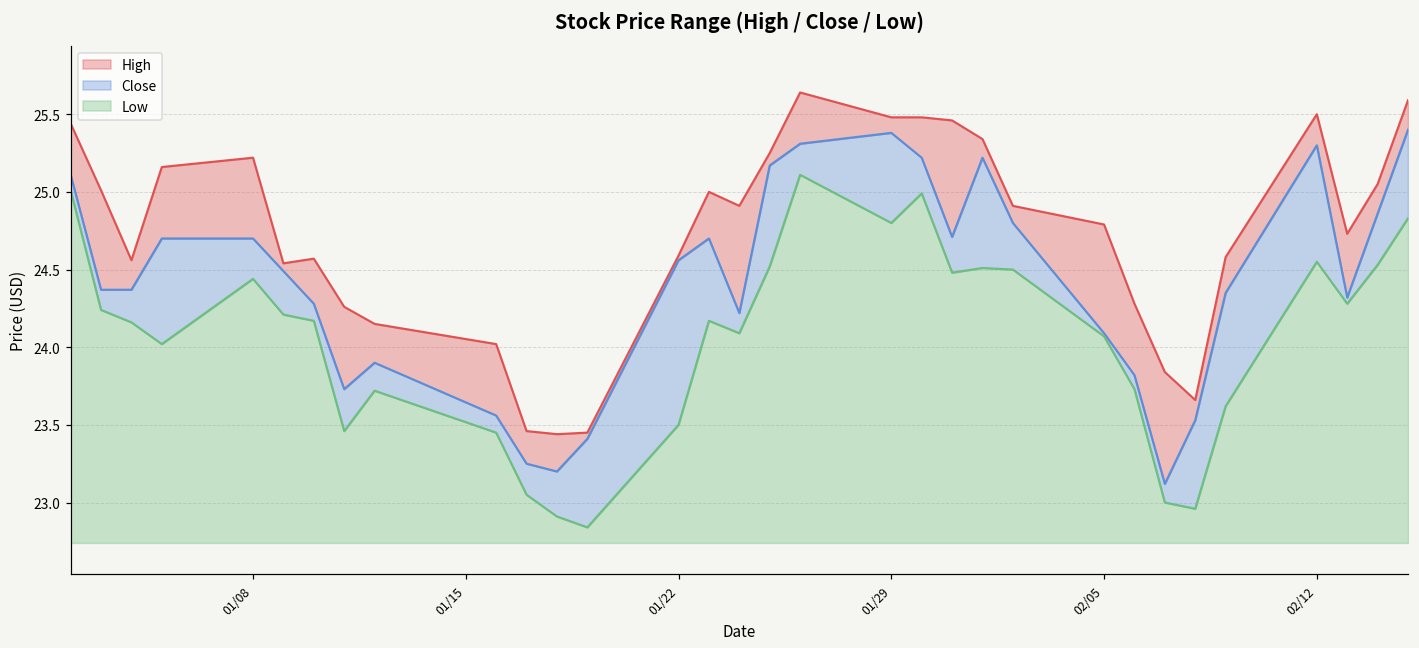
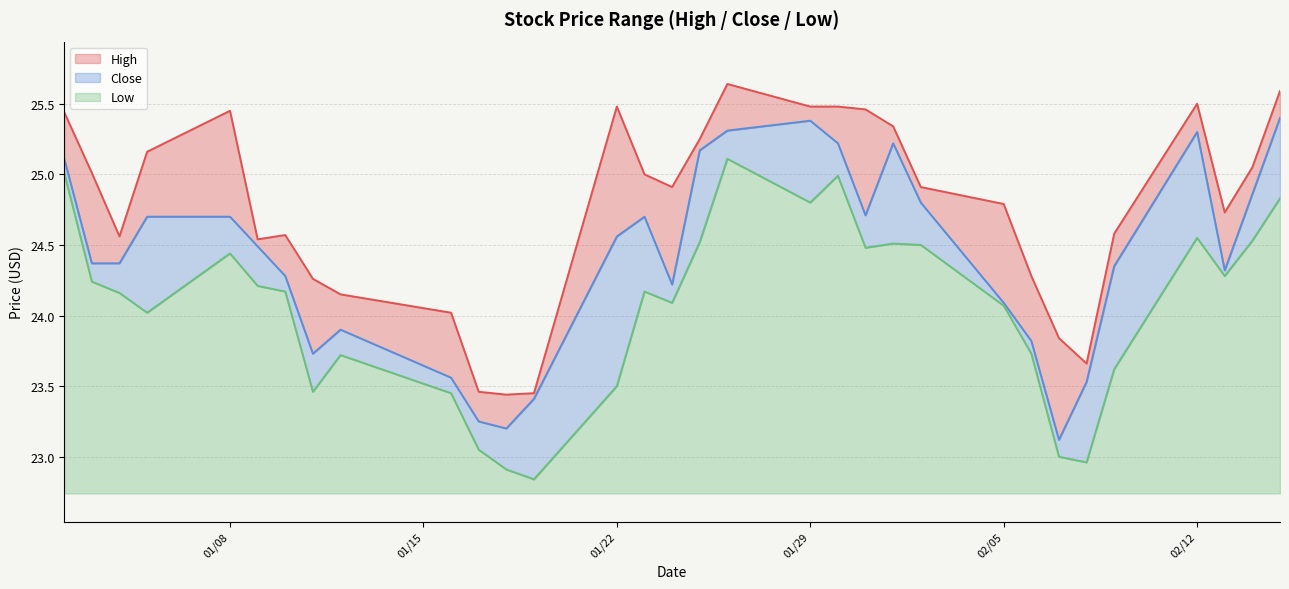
High, 01/08: 25.22 -> 25.45
High, 01/22: 24.59 -> 25.48
